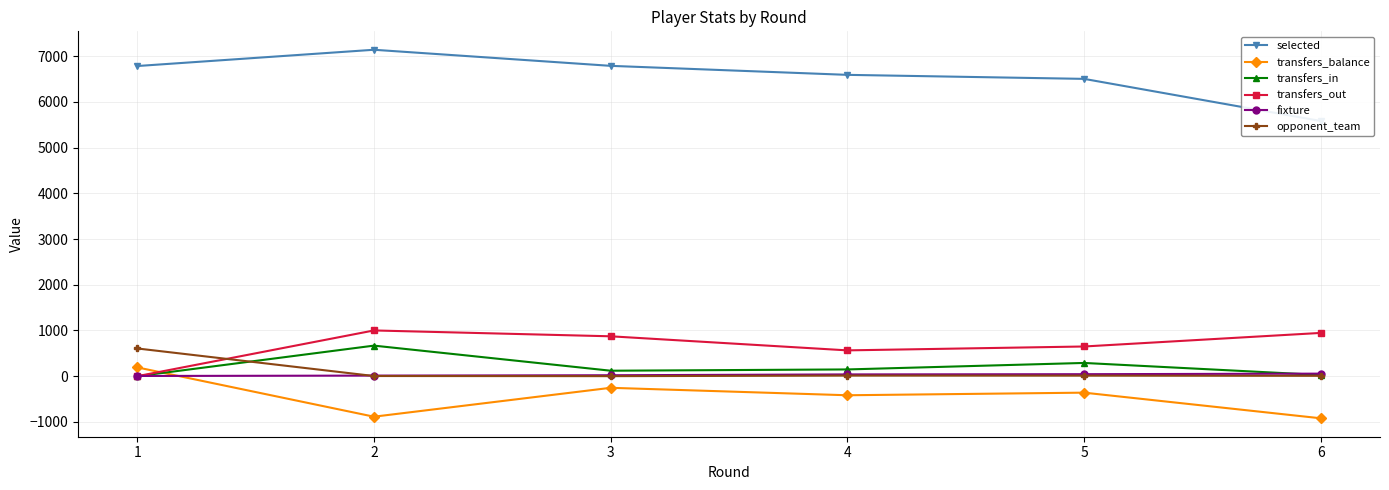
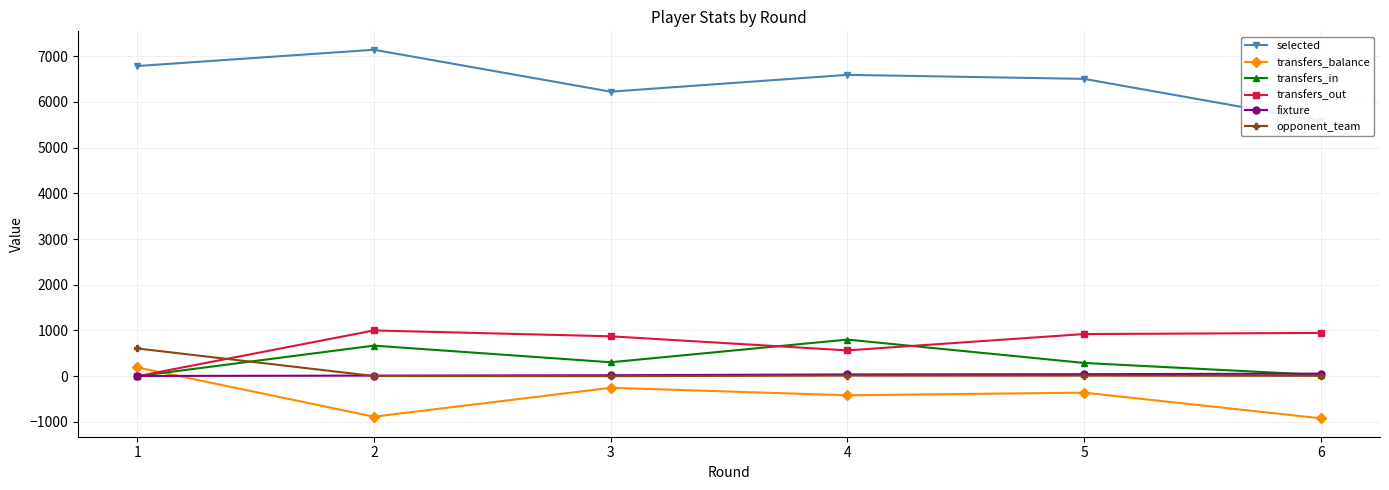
selected, 3: 6800 -> 6200
transfers_in, 3: 100 -> 300
transfers_in, 4: 100 -> 800
transfers_out, 5: 700 -> 900
